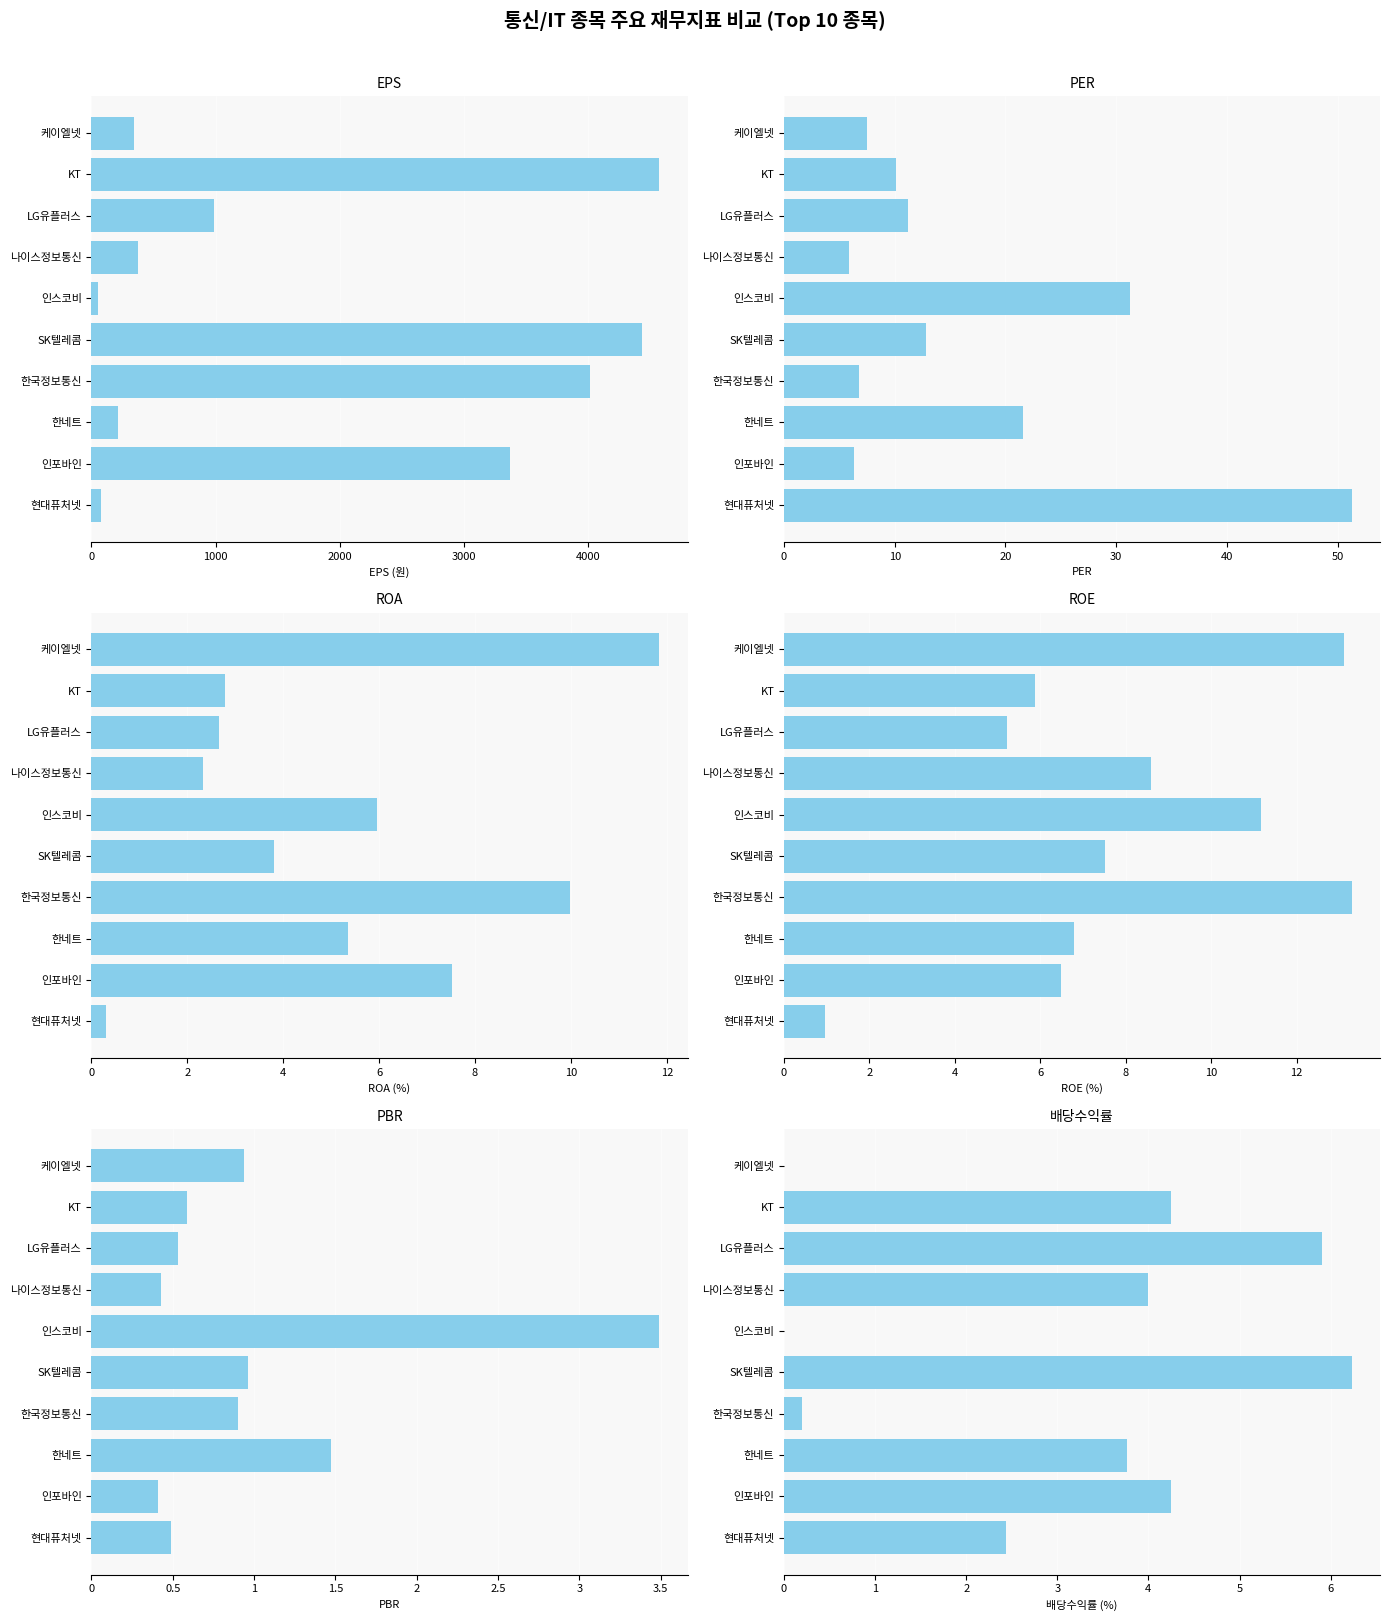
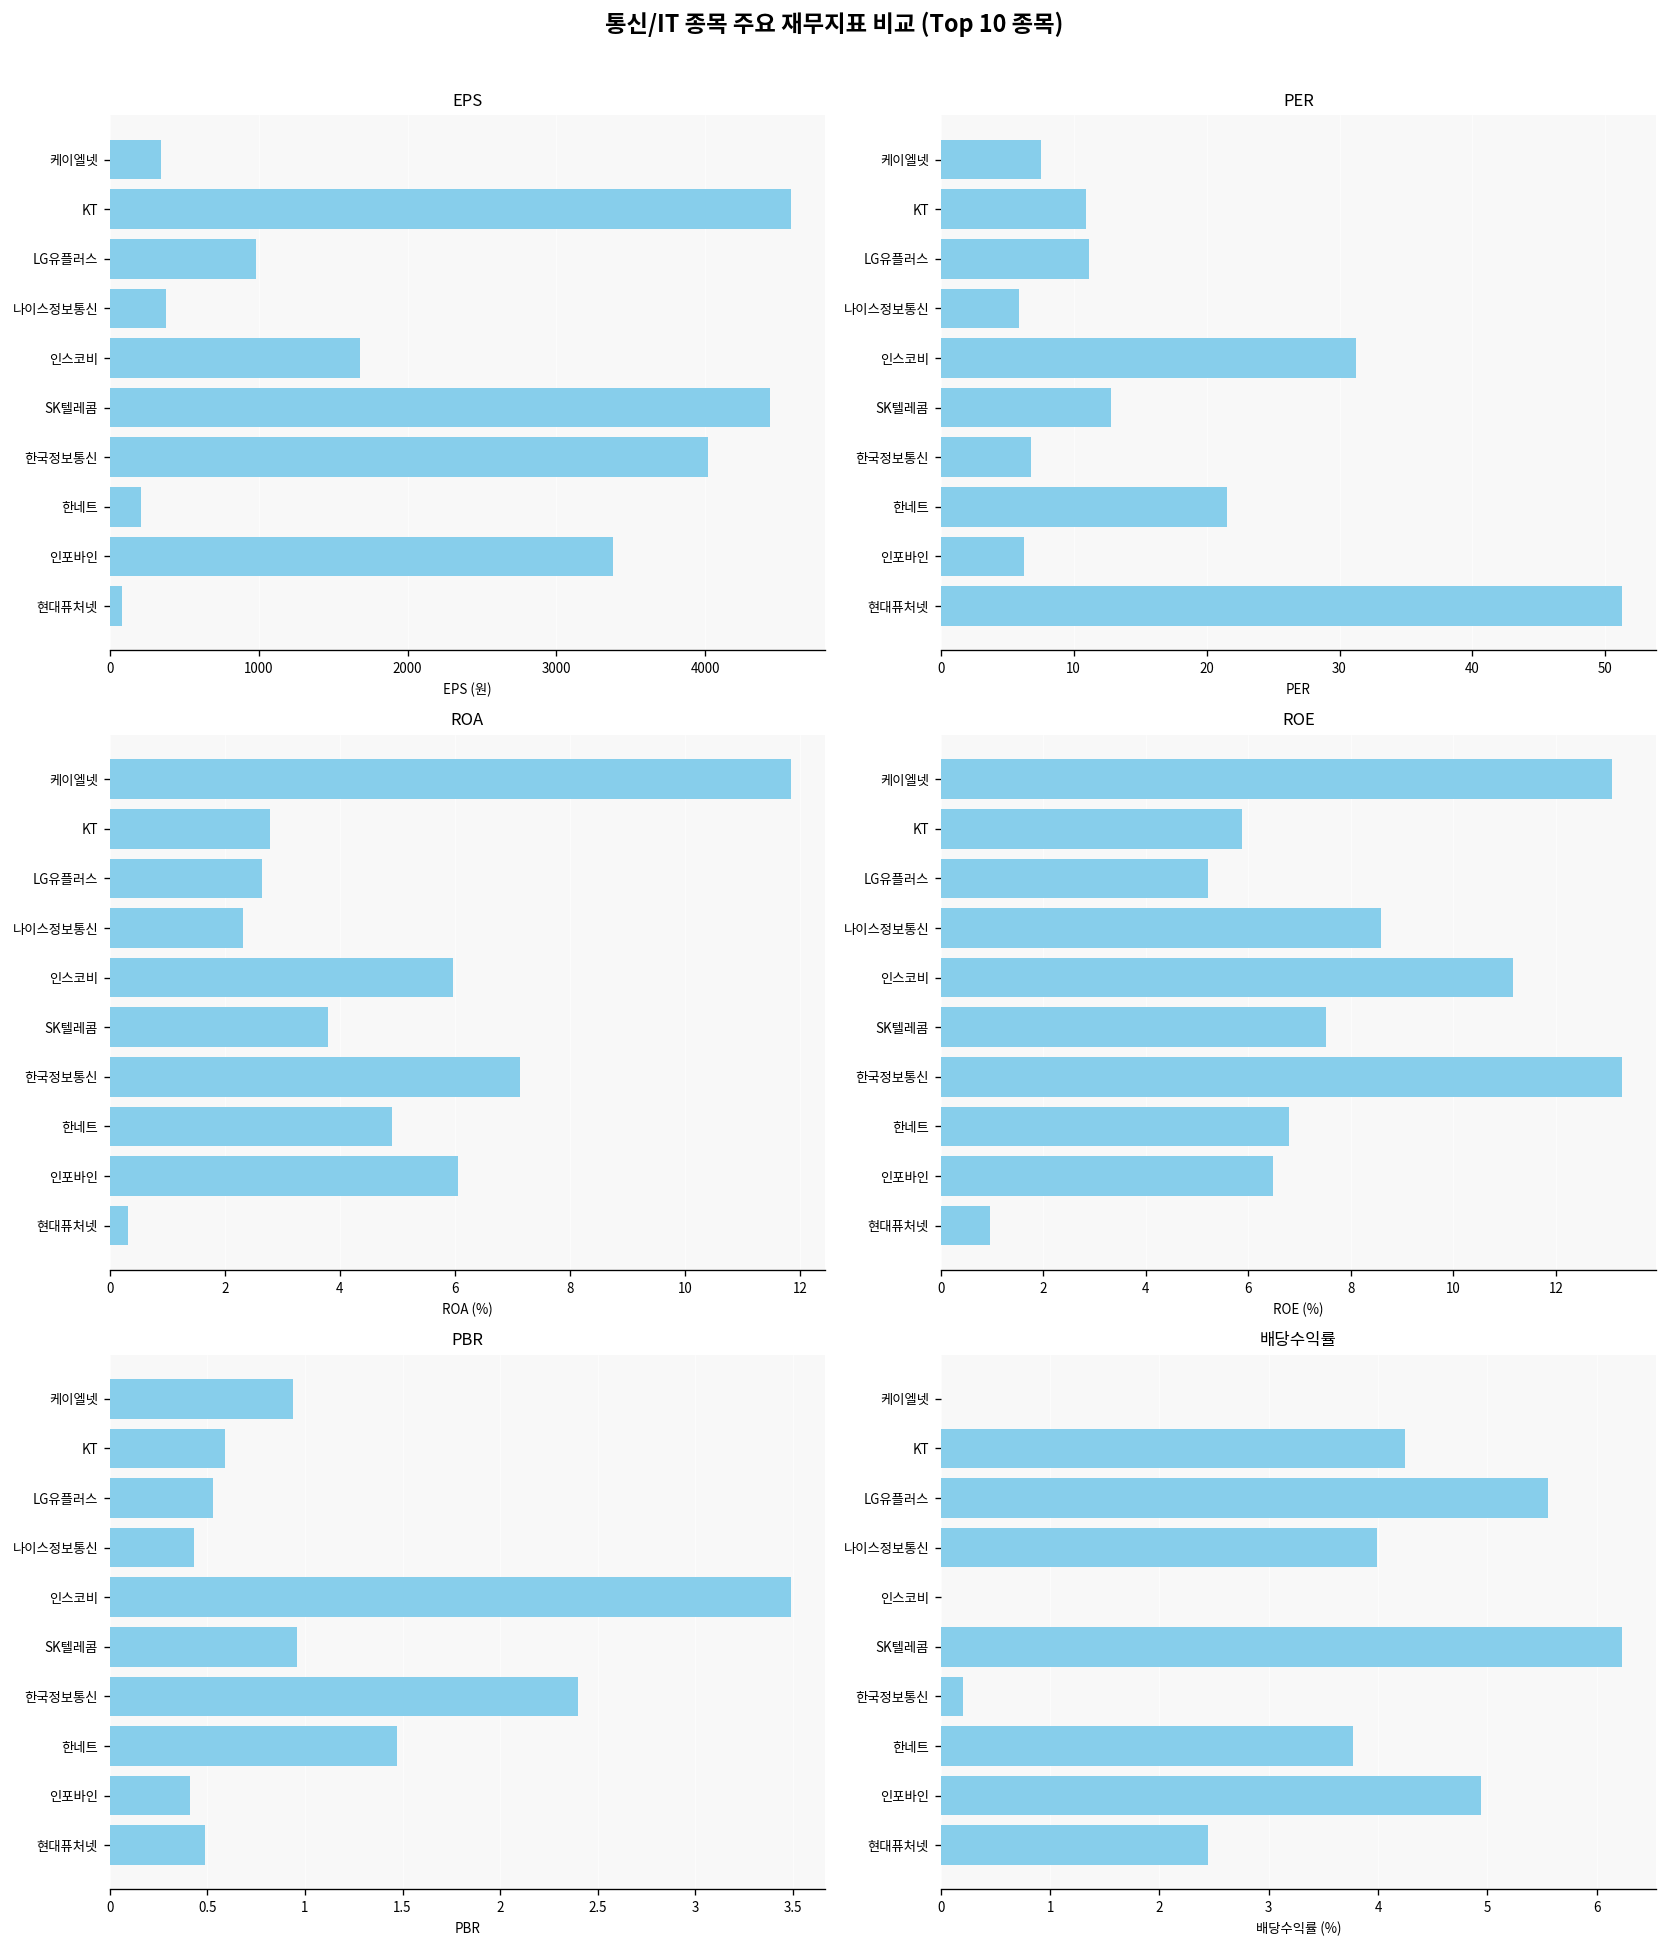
EPS, 인스코비: 50 -> 1680
PER, KT: 10.1 -> 10.9
ROA, 한국정보통신: 10.0 -> 7.1
ROA, 한네트: 5.4 -> 4.9
ROA, 인포바인: 7.5 -> 6.1
PBR, 한국정보통신: 0.9 -> 2.4
배당수익률, LG유플러스: 5.9 -> 5.6
배당수익률, 인포바인: 4.3 -> 4.9
